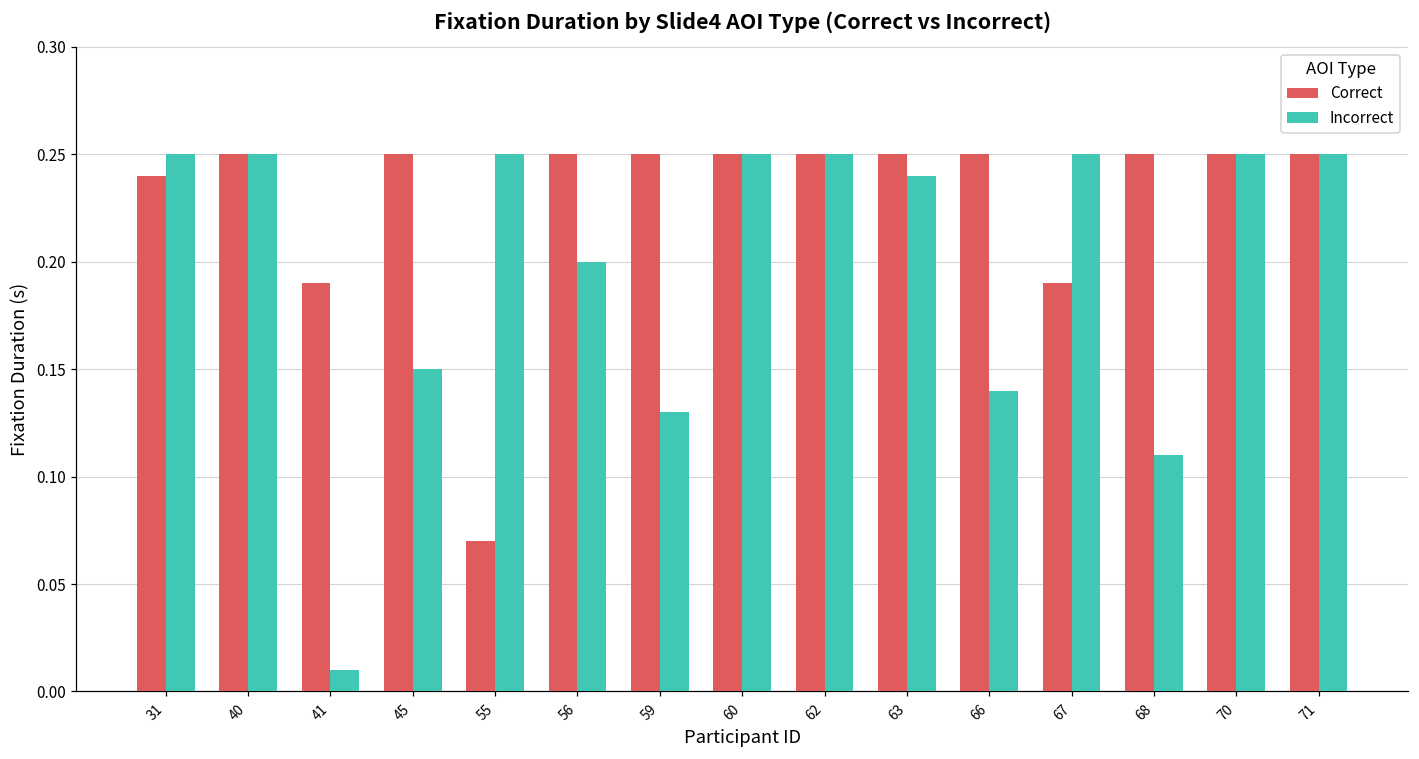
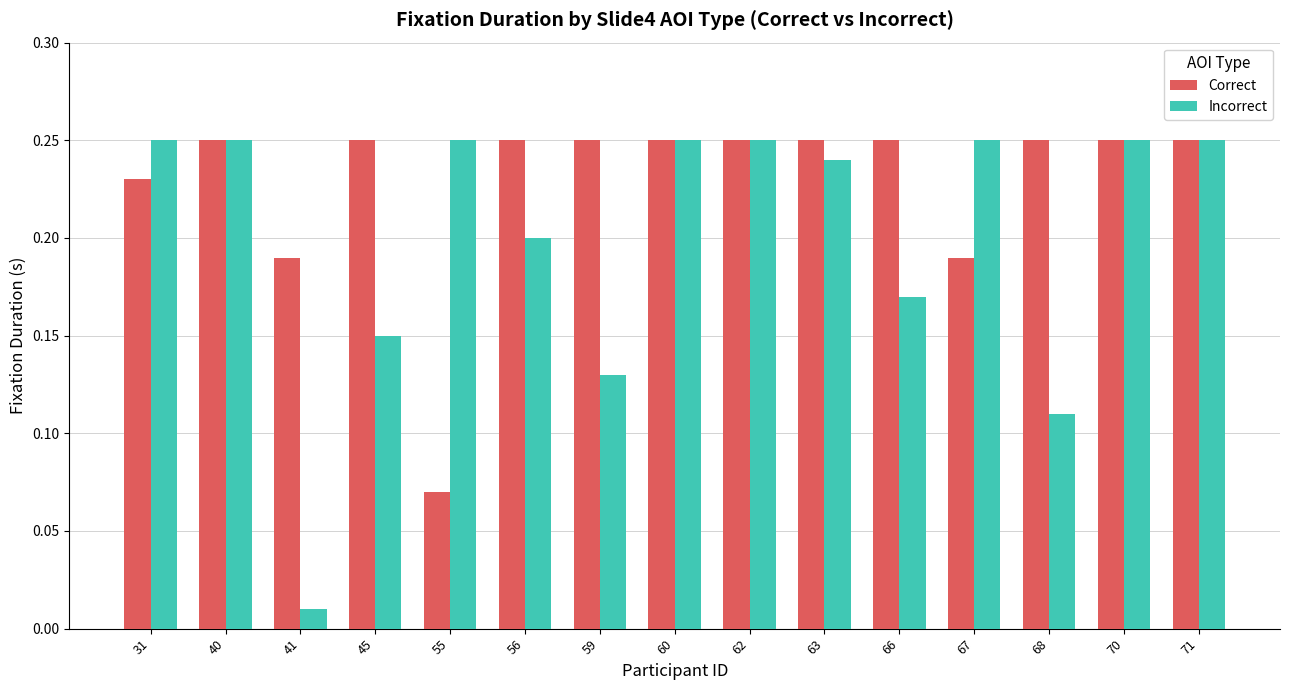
Correct, 31: 0.24 -> 0.23
Incorrect, 66: 0.14 -> 0.17
